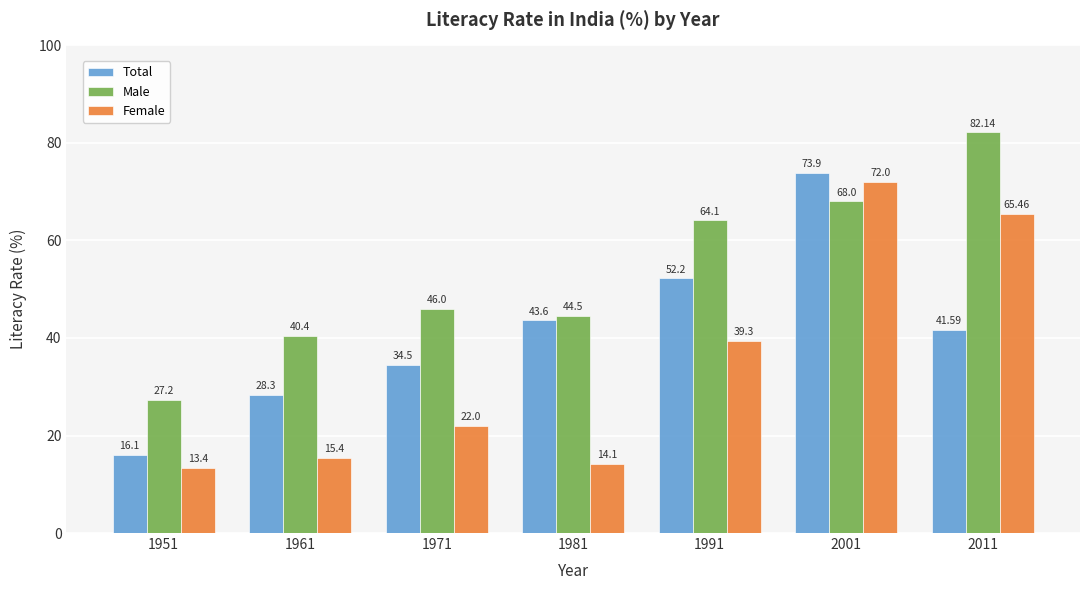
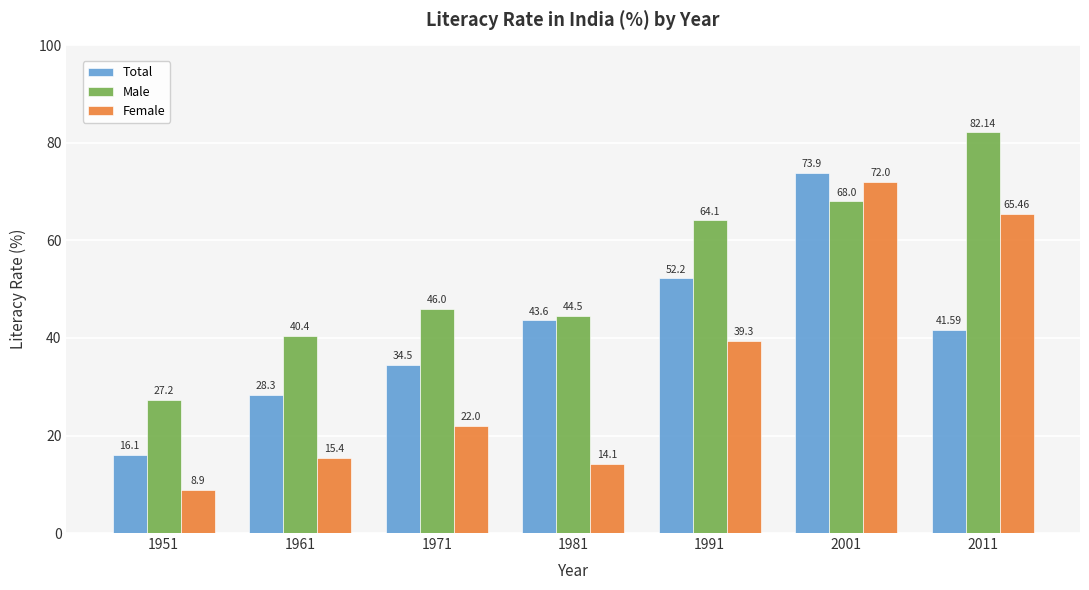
Female, 1951: 13.4 -> 8.9
